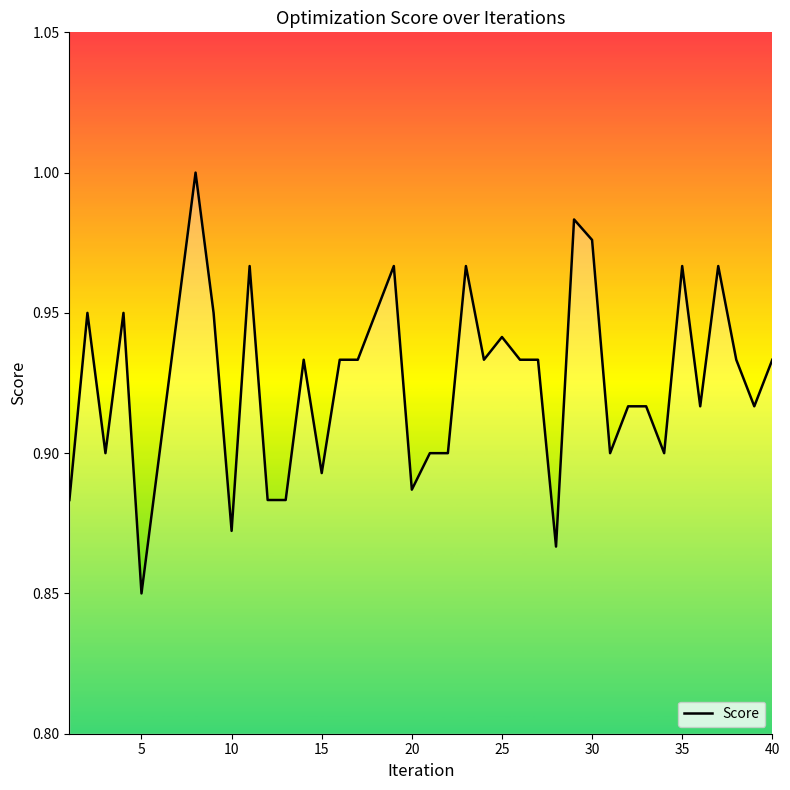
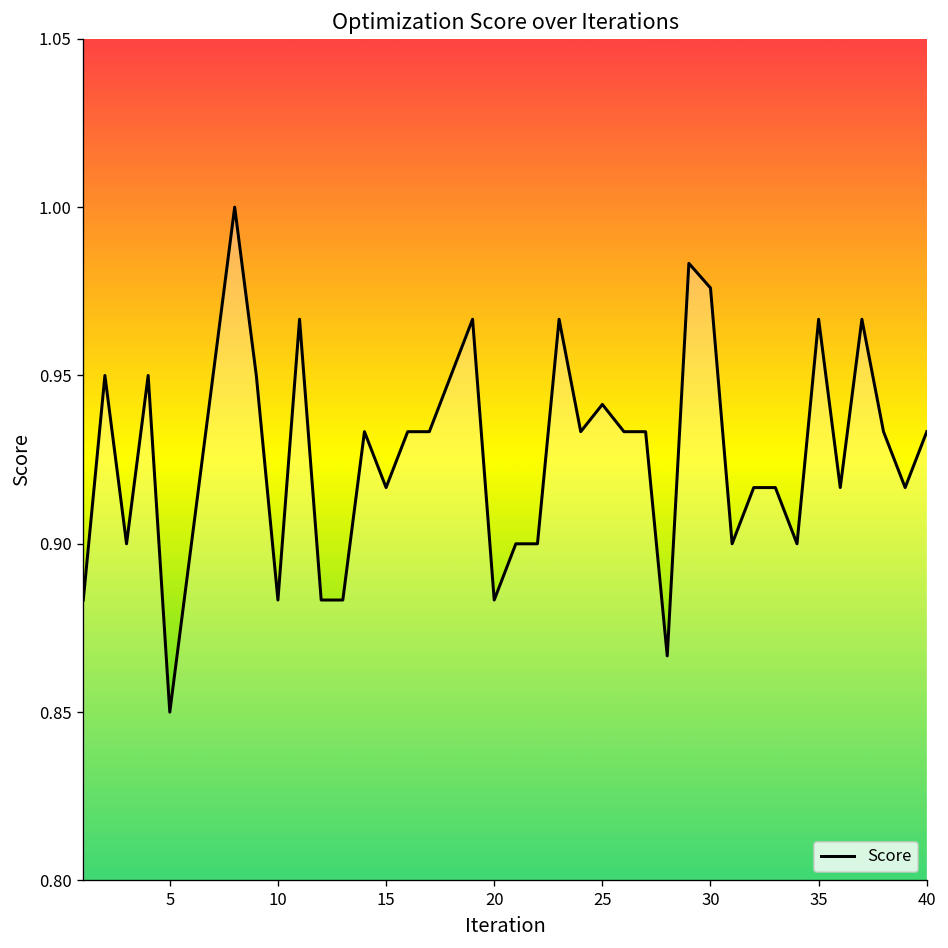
10: 0.872 -> 0.883
15: 0.893 -> 0.917
20: 0.887 -> 0.883
